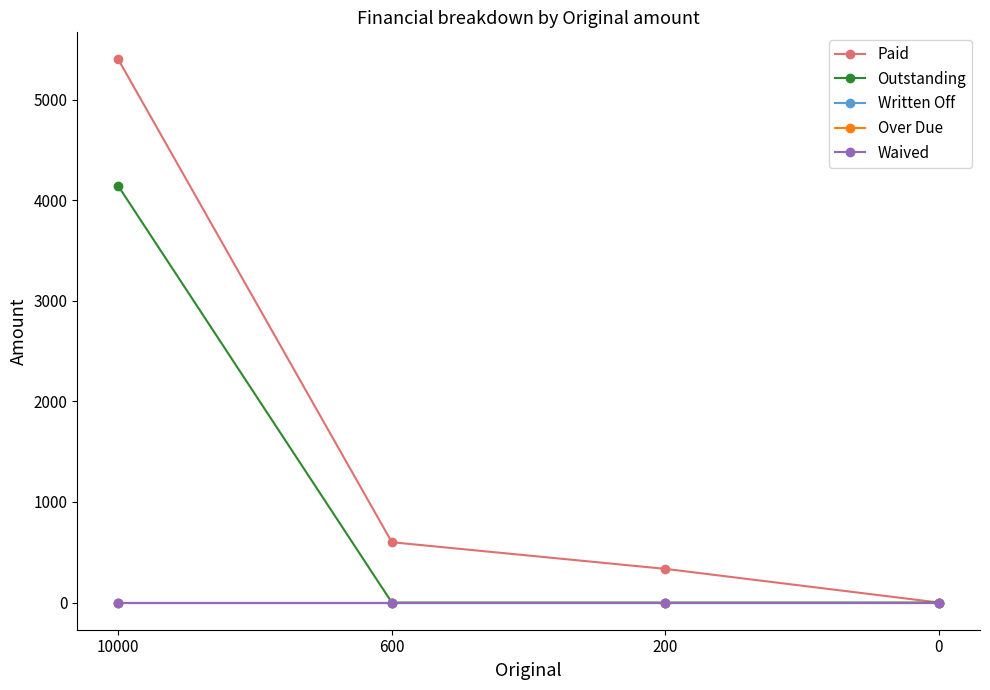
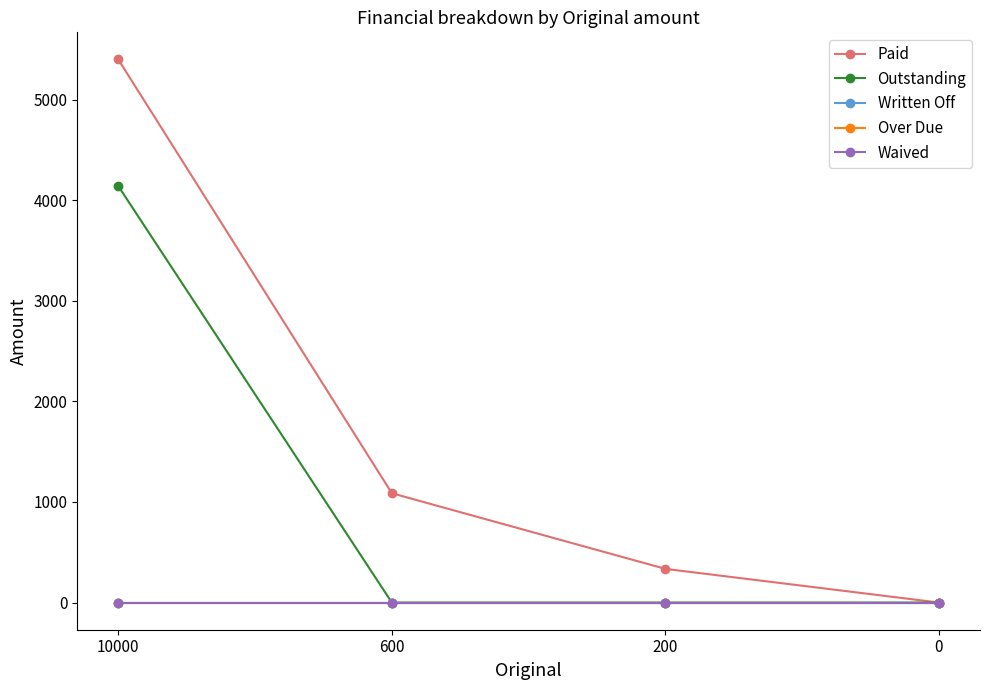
Paid, 600: 600 -> 1090
